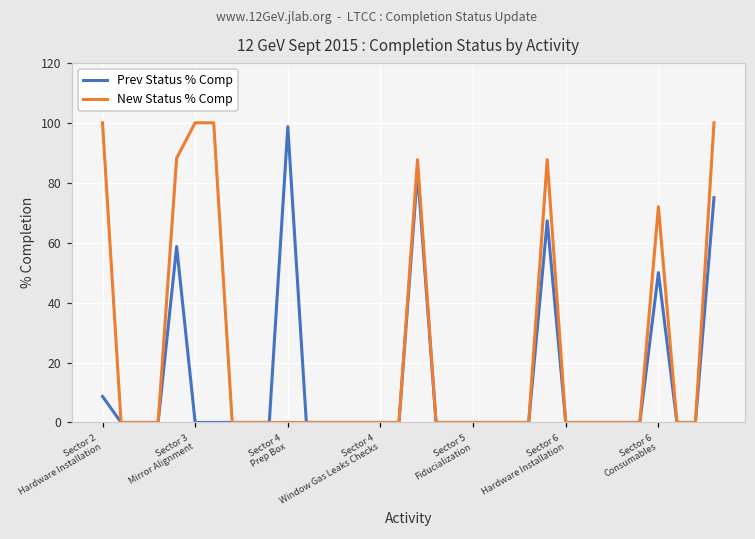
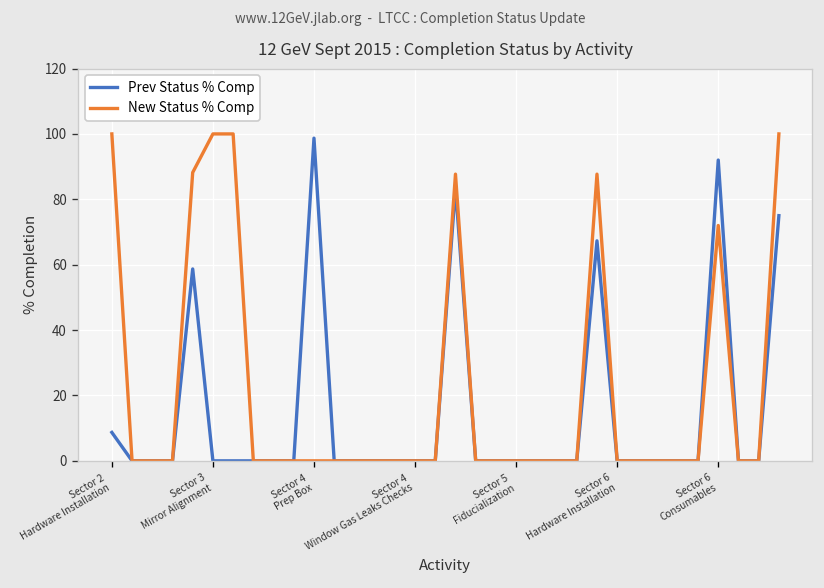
Prev Status % Comp, Sector 6 Consumables: 50 -> 92
